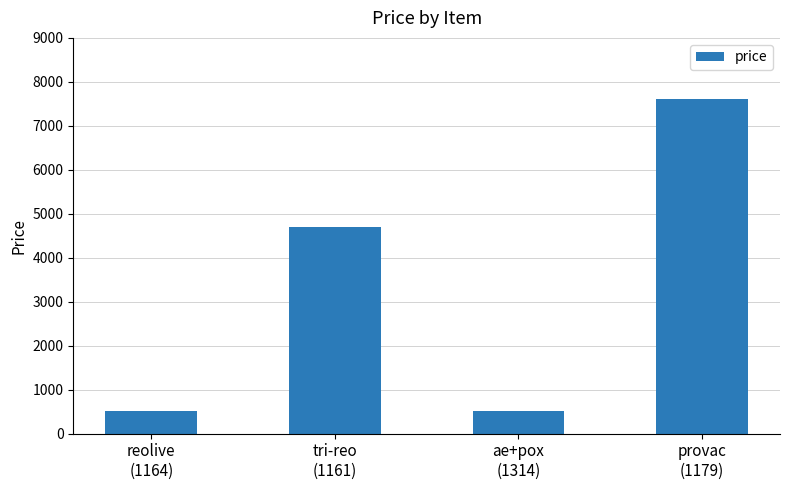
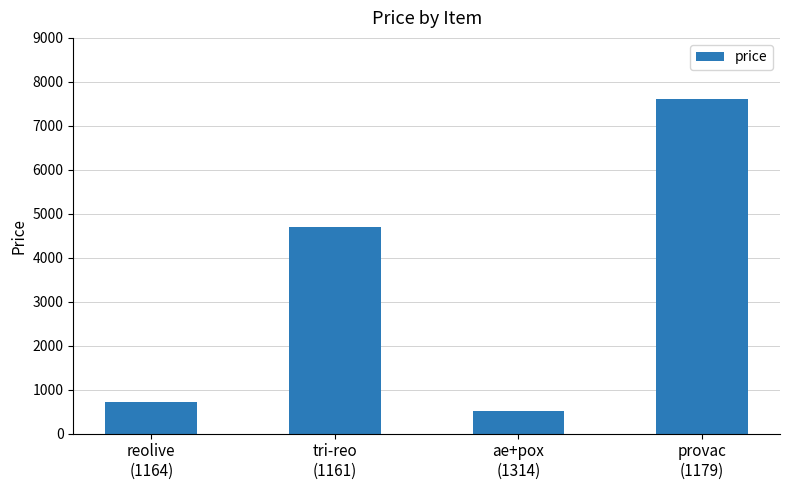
reolive (1164): 500 -> 700
